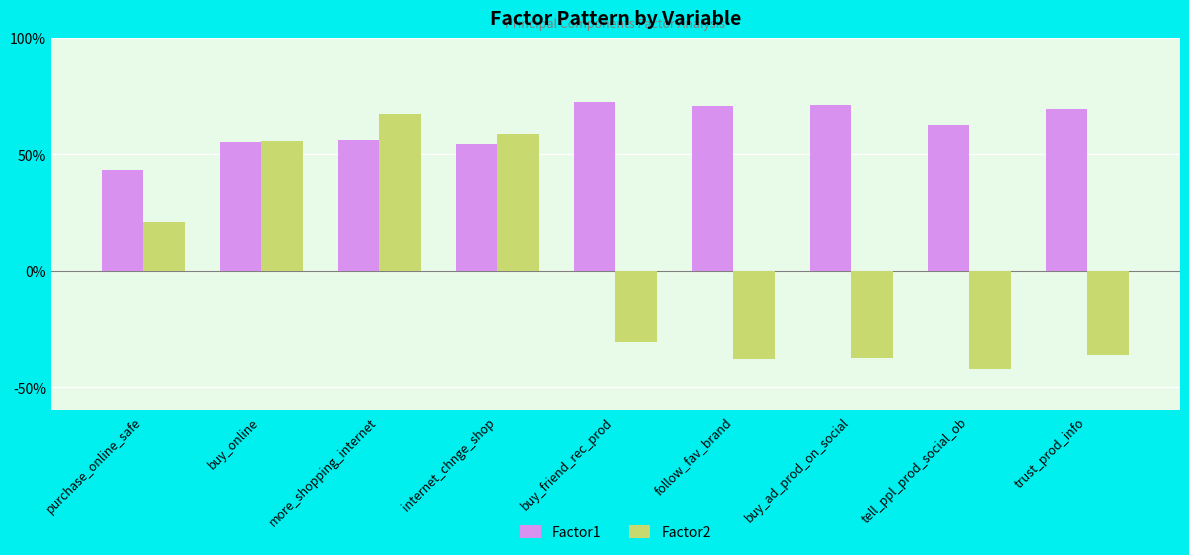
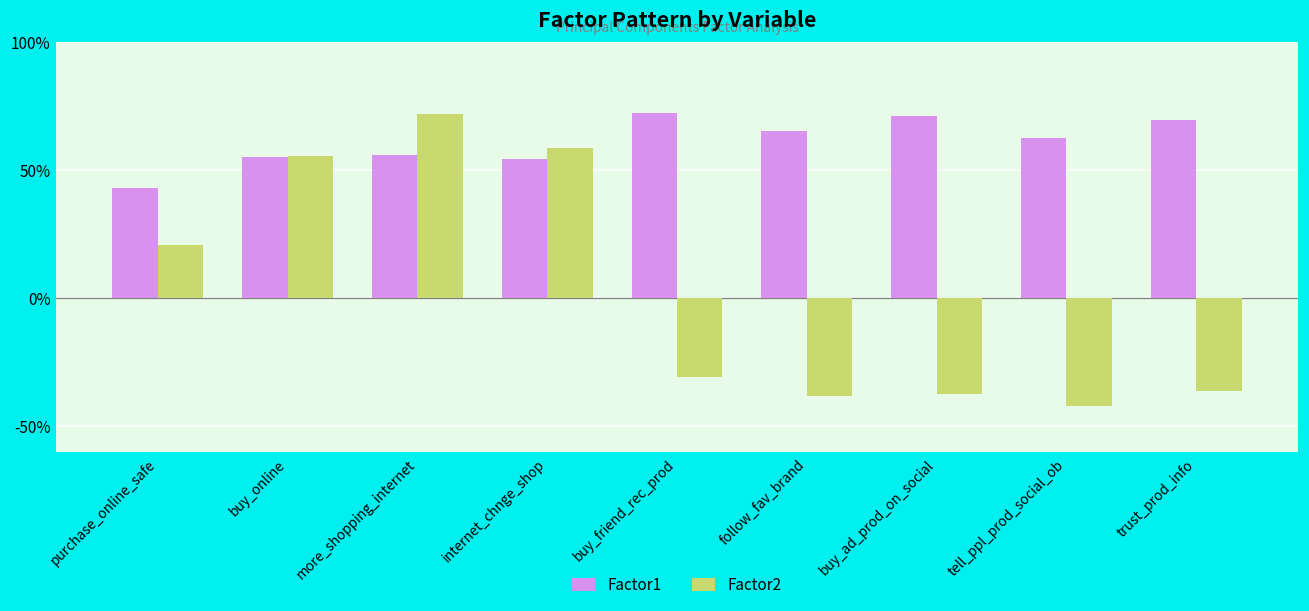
Factor2, more_shopping_internet: 67% -> 72%
Factor1, follow_fav_brand: 71% -> 65%
